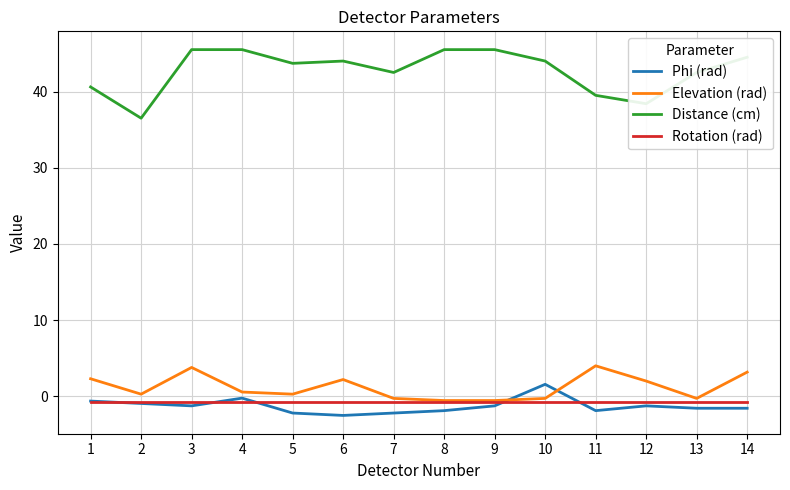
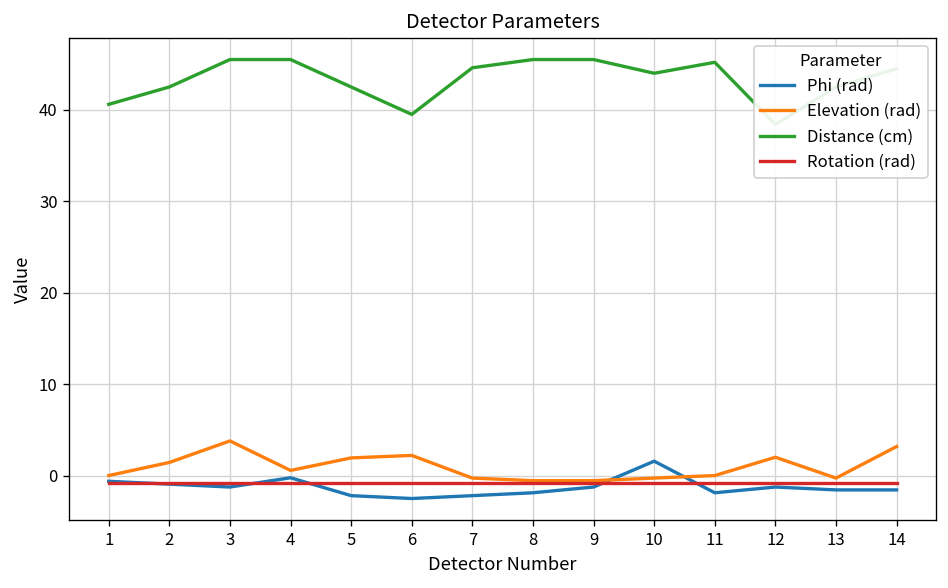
Elevation (rad), 1: 2 -> 0
Elevation (rad), 2: 0 -> 1
Distance (cm), 2: 37 -> 43
Elevation (rad), 5: 0 -> 2
Distance (cm), 5: 44 -> 43
Distance (cm), 6: 44 -> 40
Distance (cm), 7: 43 -> 45
Elevation (rad), 11: 4 -> 0
Distance (cm), 11: 40 -> 45
